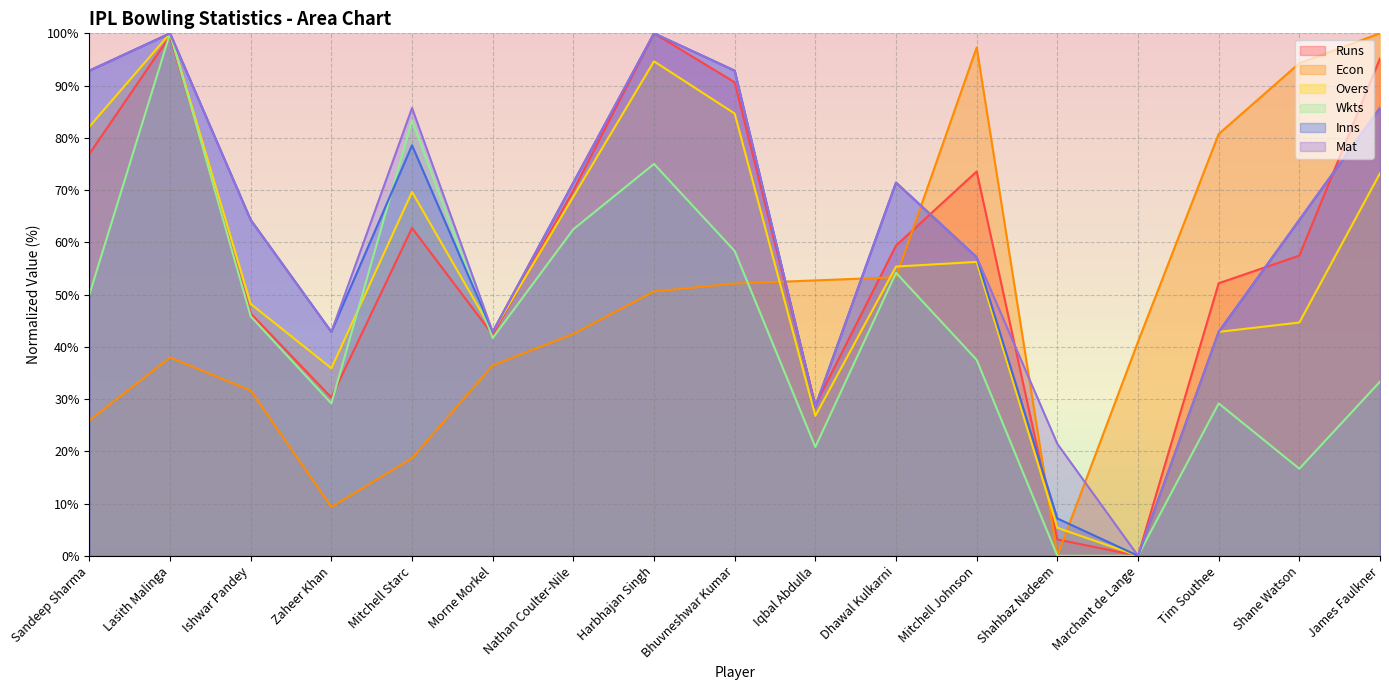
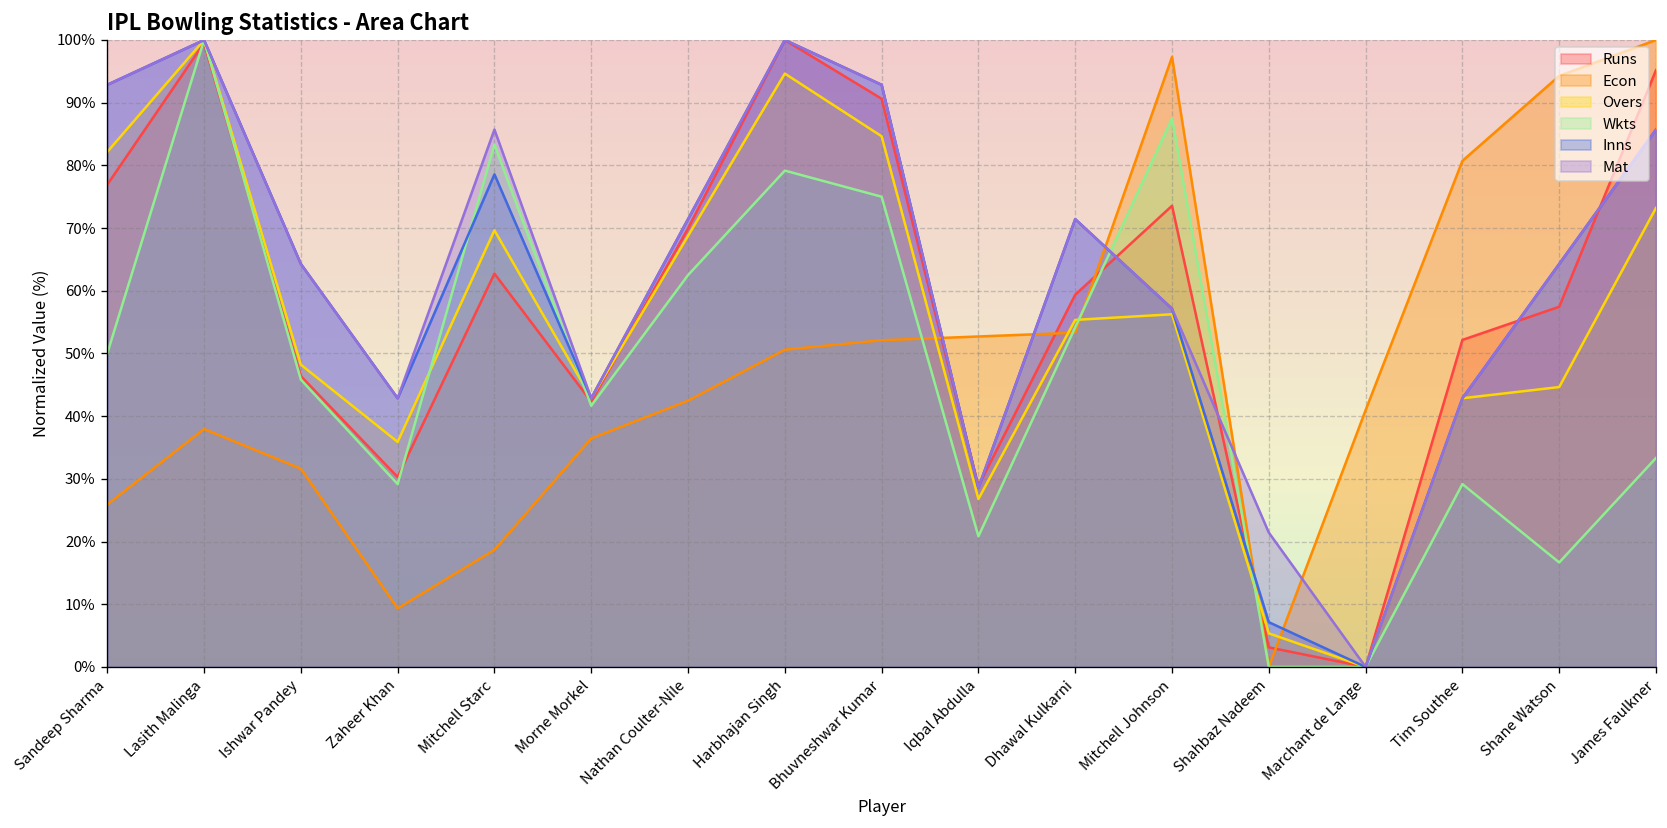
Wkts, Harbhajan Singh: 75% -> 79%
Wkts, Bhuvneshwar Kumar: 58% -> 75%
Wkts, Mitchell Johnson: 38% -> 88%
